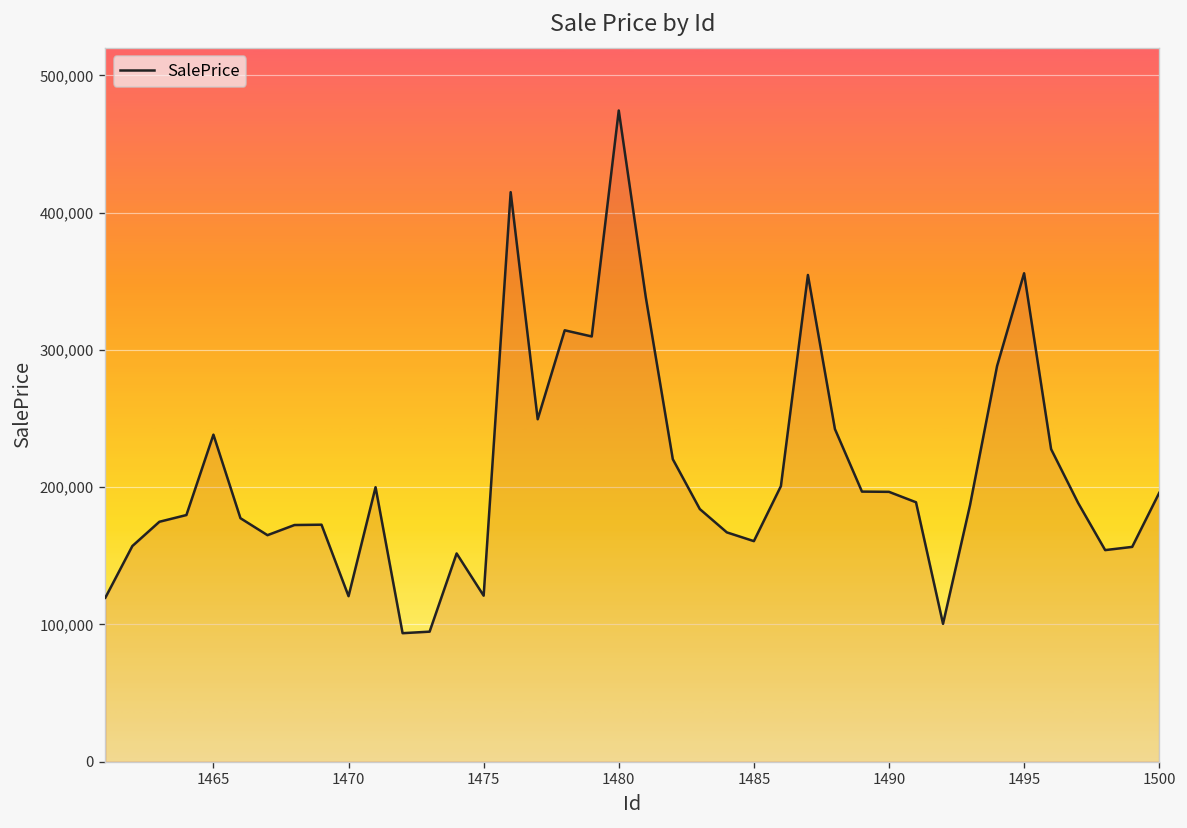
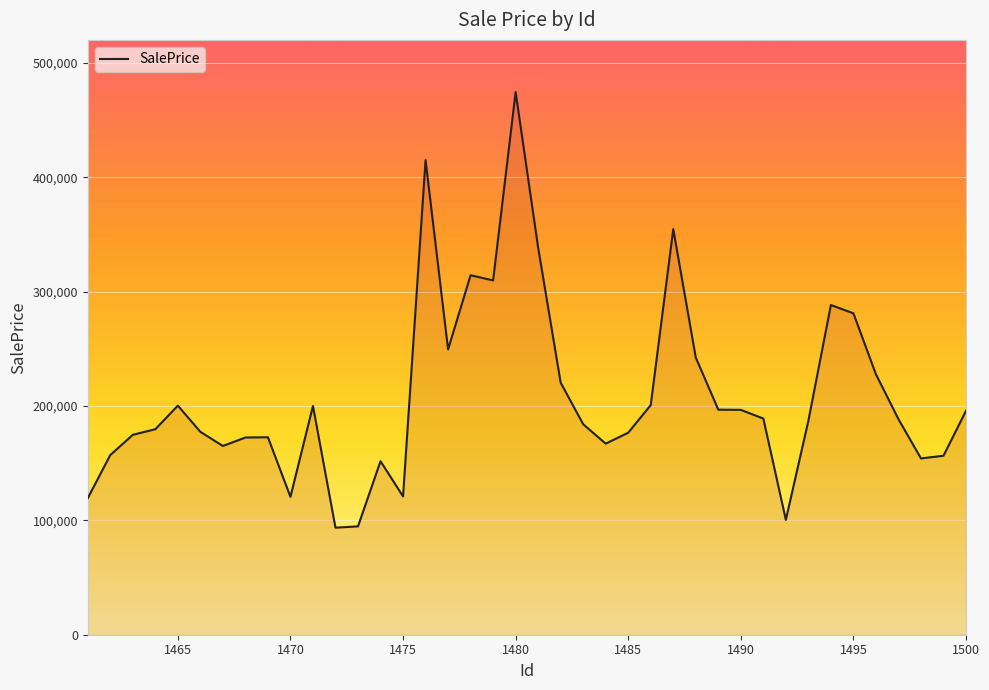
1465: 238,000 -> 200,000
1485: 161,000 -> 177,000
1495: 356,000 -> 281,000
